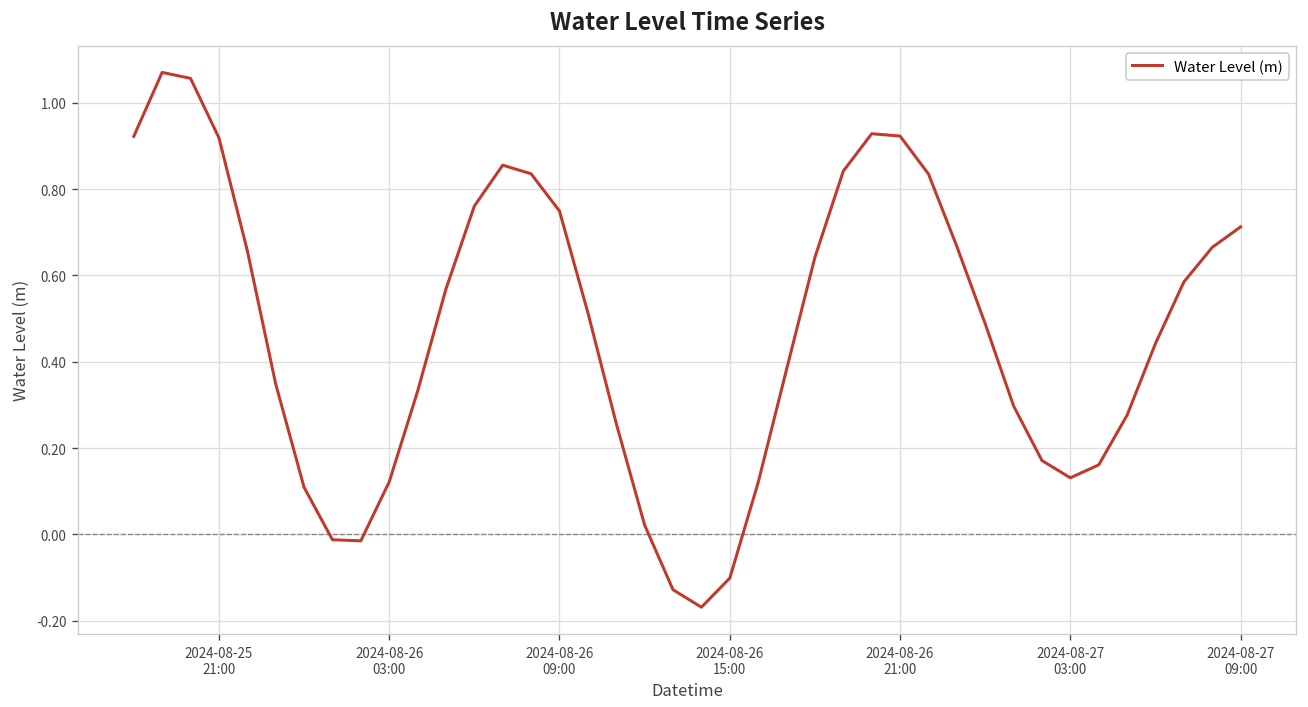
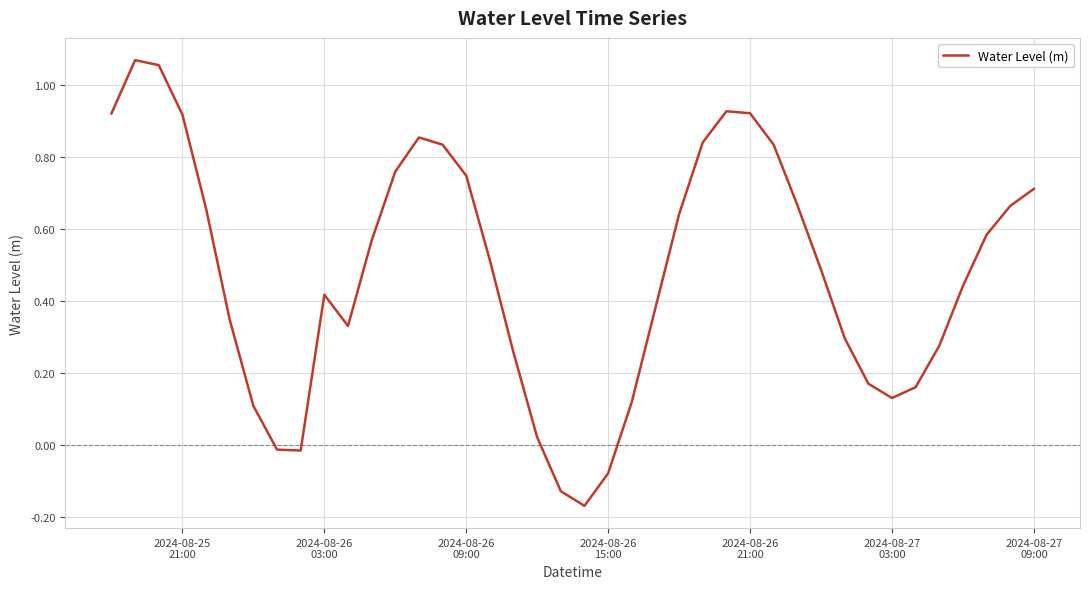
2024-08-26 03:00: 0.12 -> 0.42
2024-08-26 15:00: -0.10 -> -0.08
